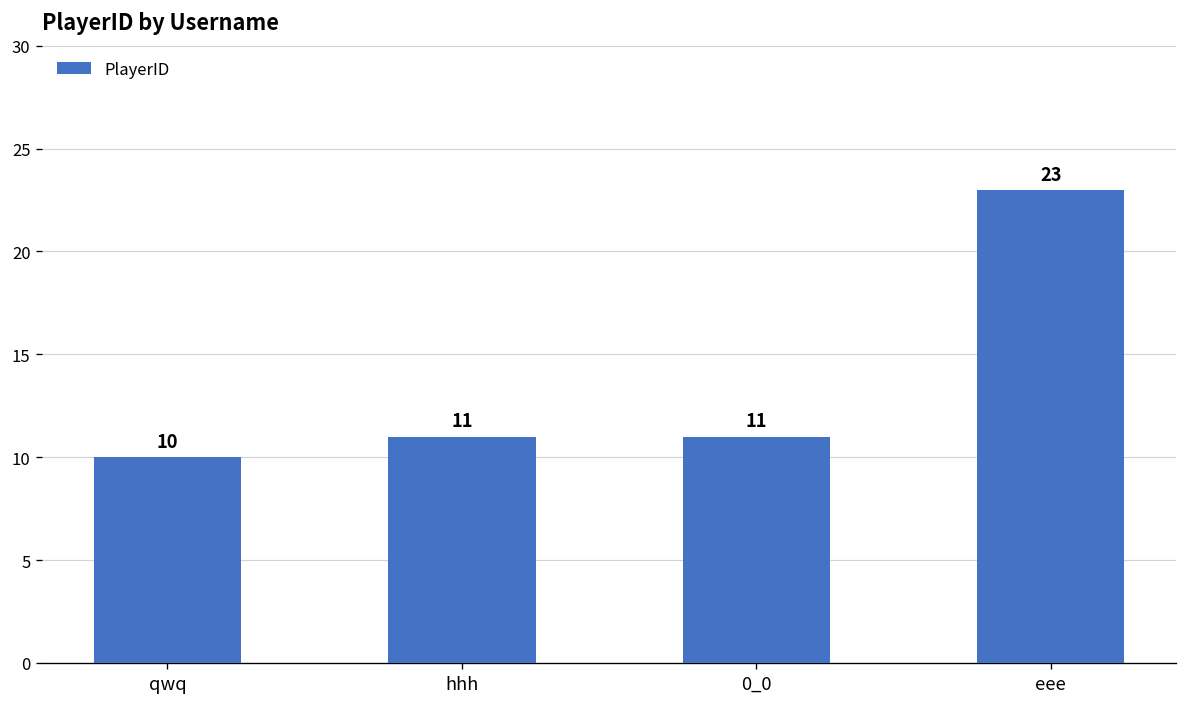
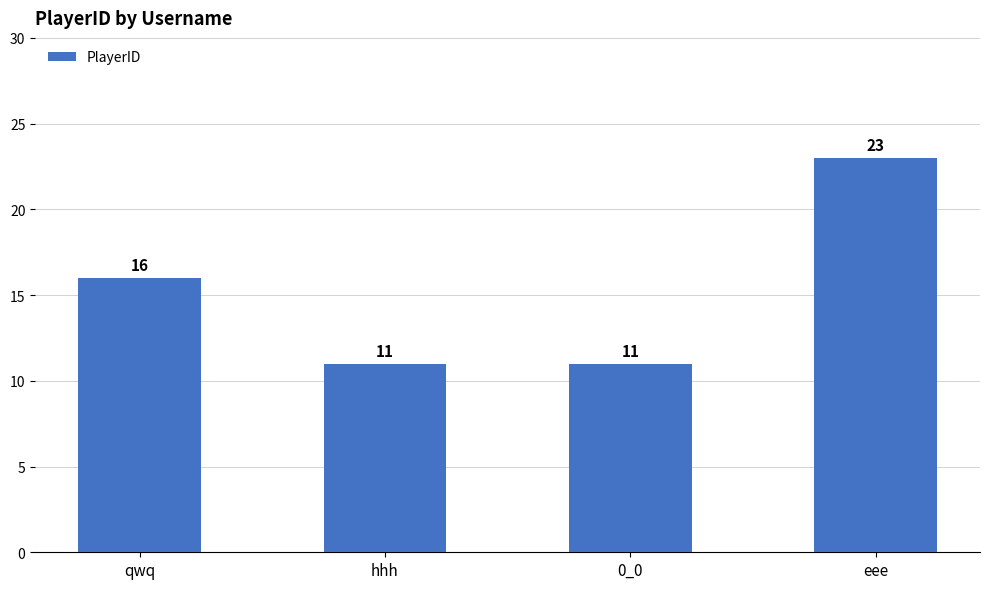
qwq: 10 -> 16
